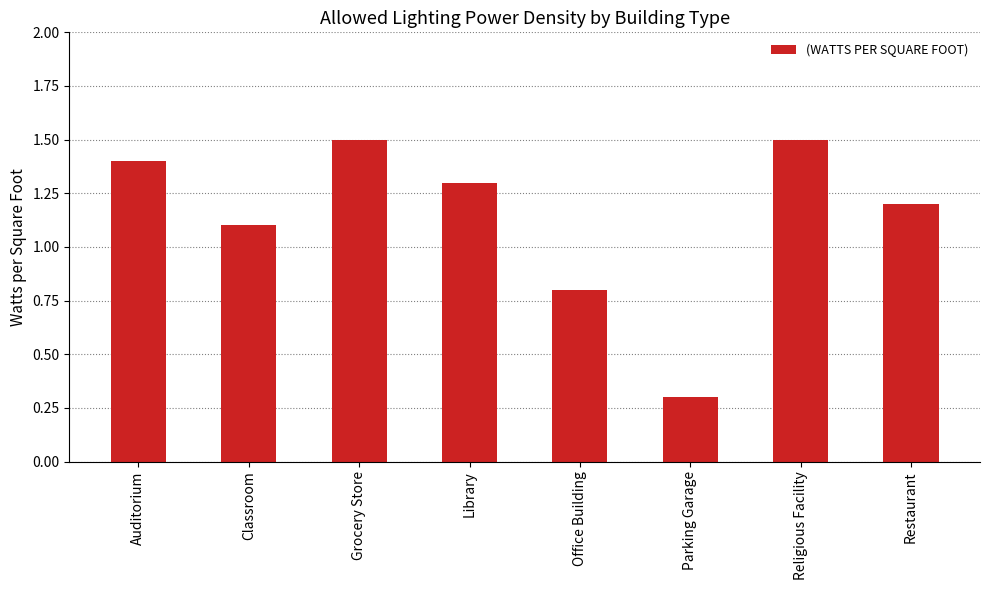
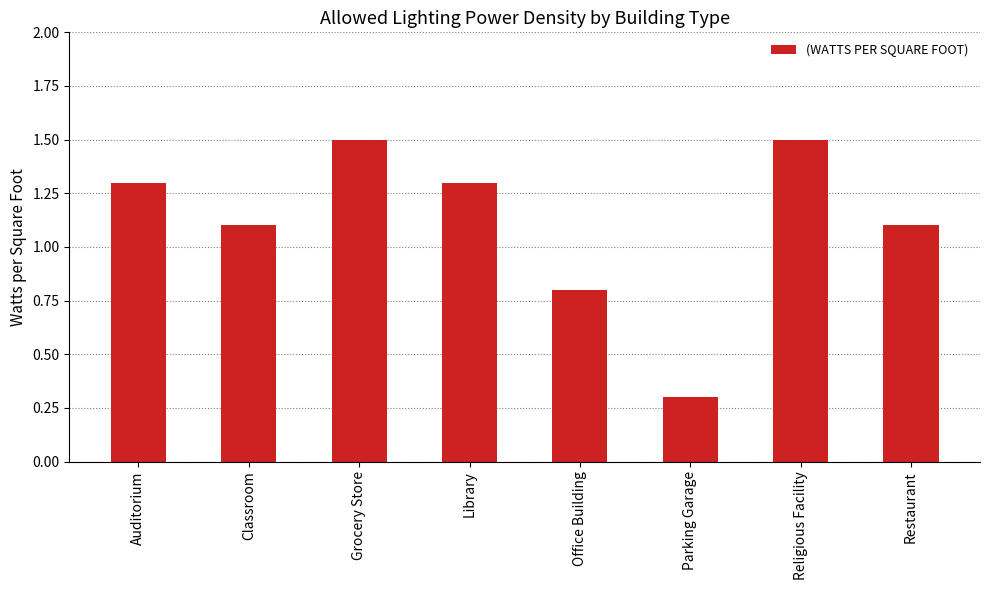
Auditorium: 1.4 -> 1.3
Restaurant: 1.2 -> 1.1
